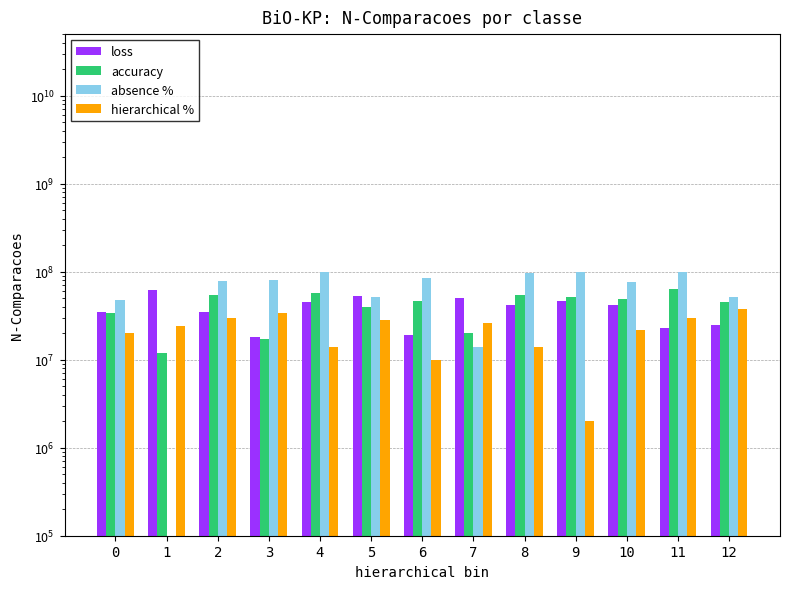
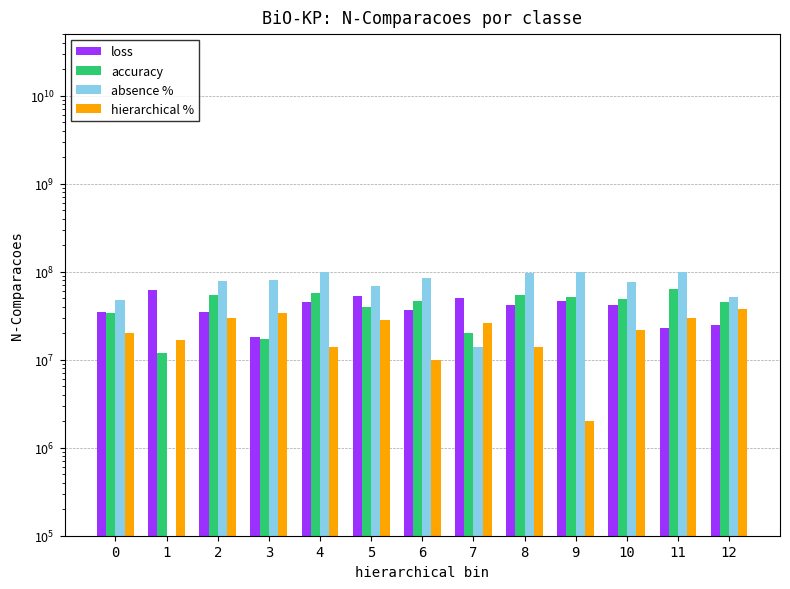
hierarchical %, 1: 24000000 -> 17000000
absence %, 5: 50000000 -> 70000000
loss, 6: 19000000 -> 36000000
